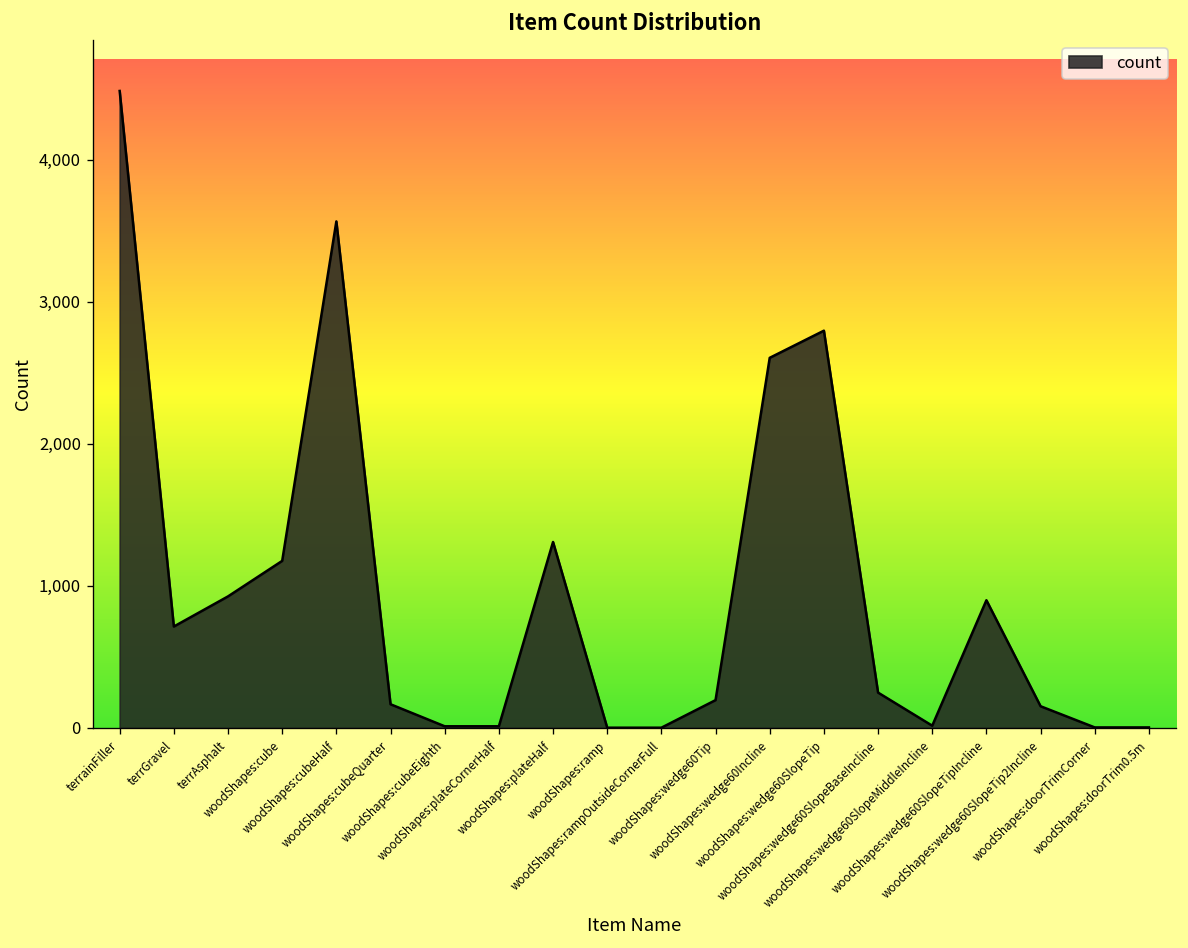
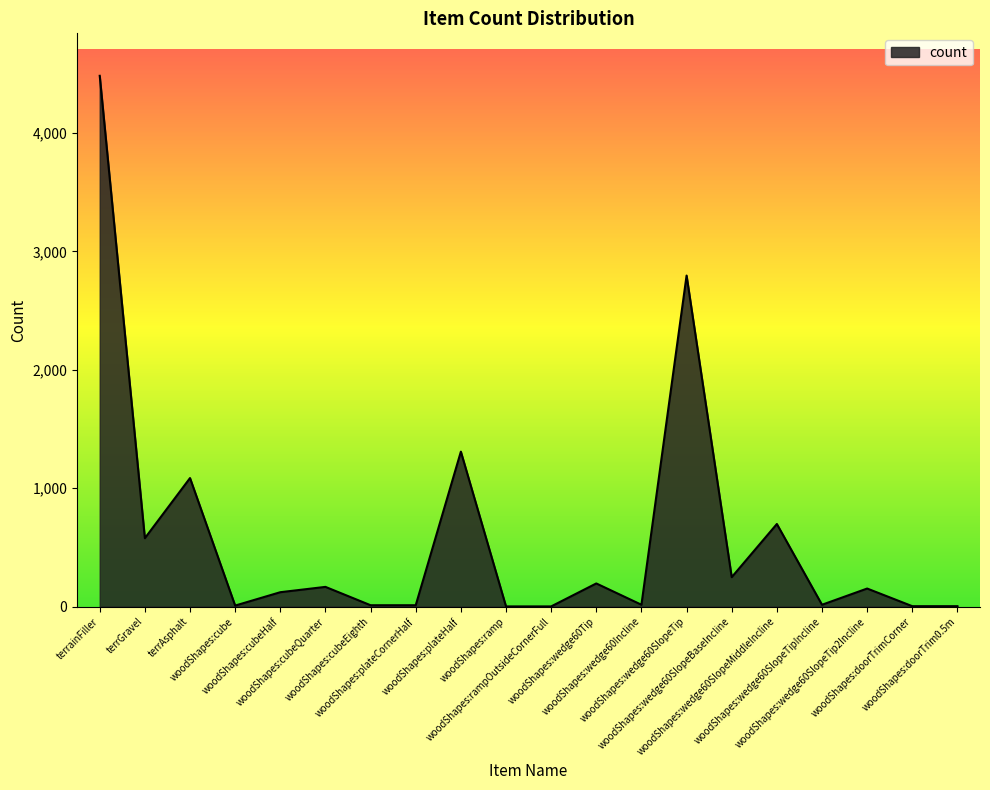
terrGravel: 710 -> 580
terrAsphalt: 930 -> 1,090
woodShapes:cube: 1,180 -> 10
woodShapes:cubeHalf: 3,570 -> 120
woodShapes:wedge60Incline: 2,610 -> 20
woodShapes:wedge60SlopeMiddleIncline: 20 -> 700
woodShapes:wedge60SlopeTipIncline: 900 -> 20
